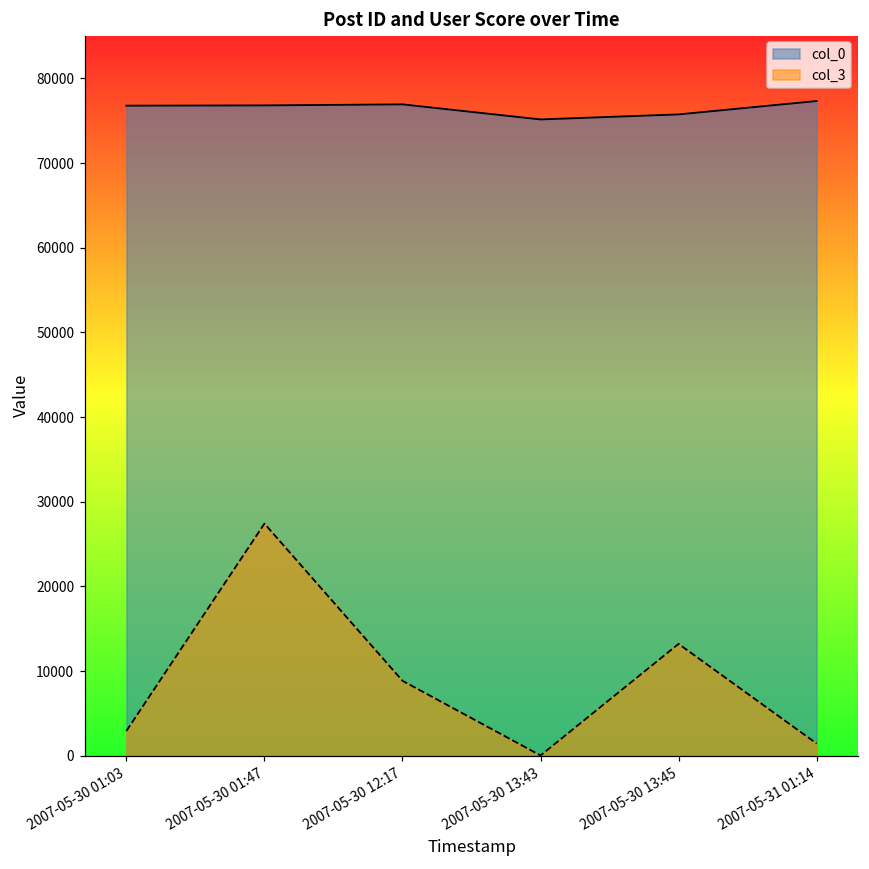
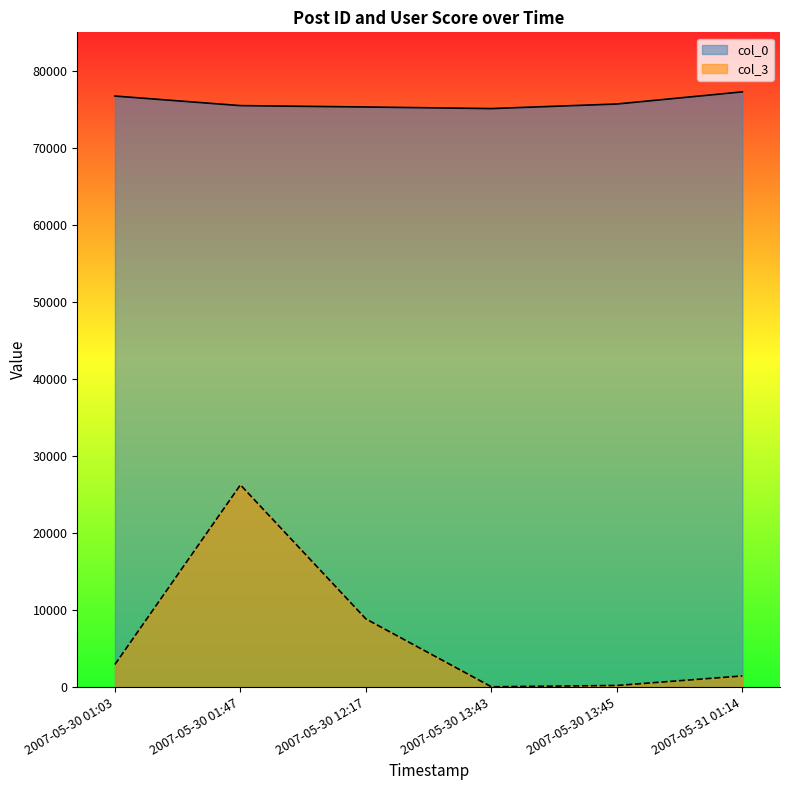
col_0, 2007-05-30 01:47: 77000 -> 76000
col_3, 2007-05-30 01:47: 27000 -> 26000
col_0, 2007-05-30 12:17: 77000 -> 75000
col_3, 2007-05-30 13:45: 13000 -> 0
